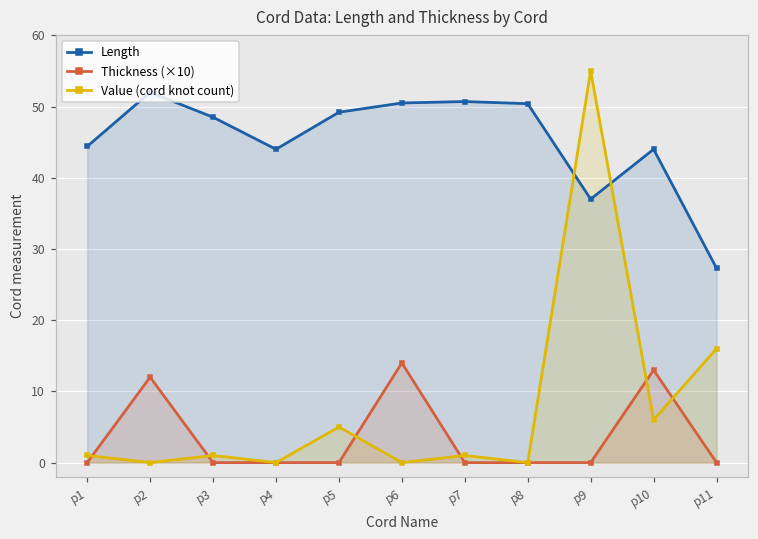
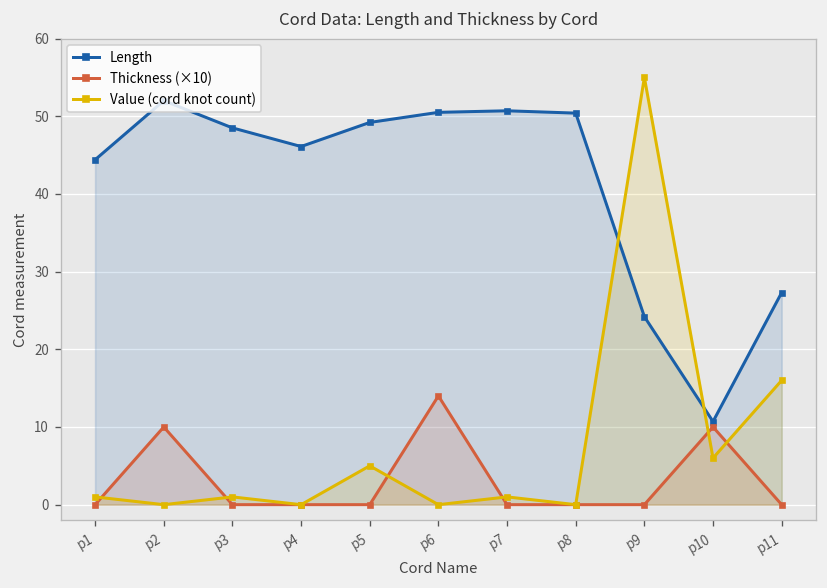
Thickness (×10), p2: 12 -> 10
Length, p4: 44 -> 46
Length, p9: 37 -> 24
Length, p10: 44 -> 11
Thickness (×10), p10: 13 -> 10
